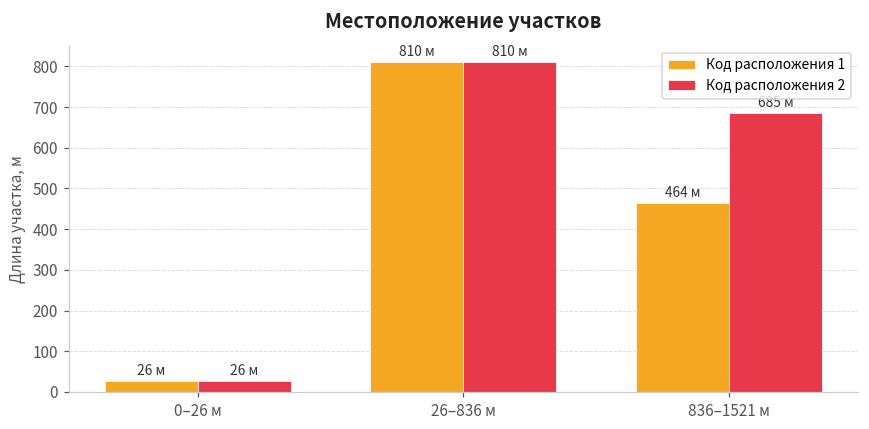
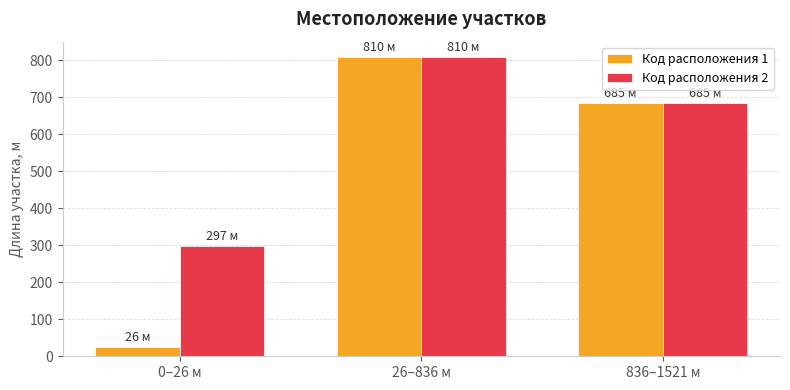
Код расположения 2, 0–26 м: 26 -> 297
Код расположения 1, 836–1521 м: 460 -> 690
